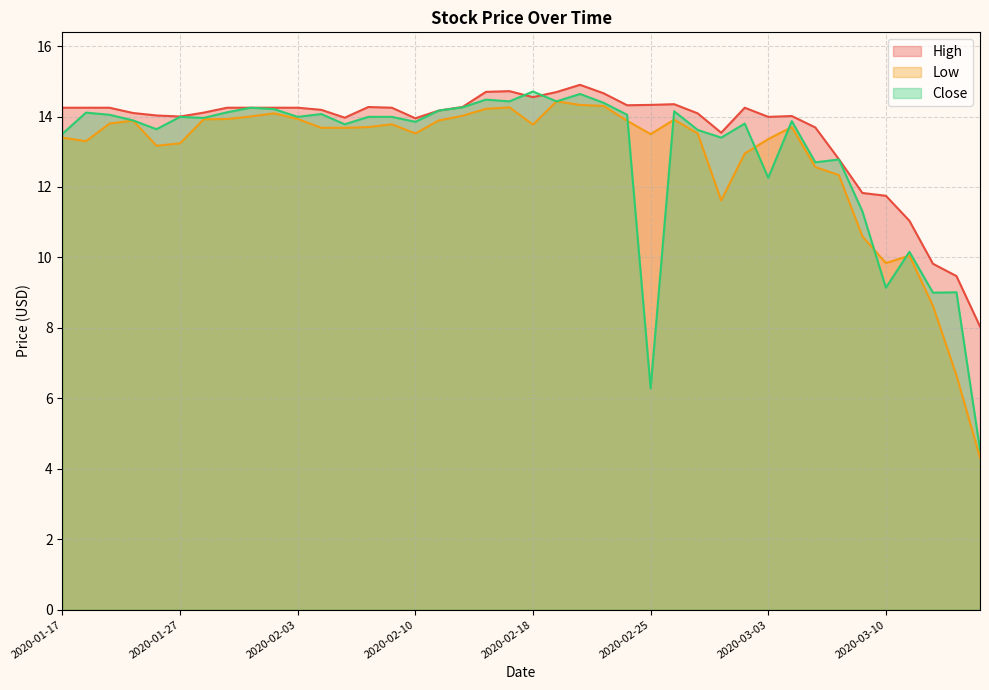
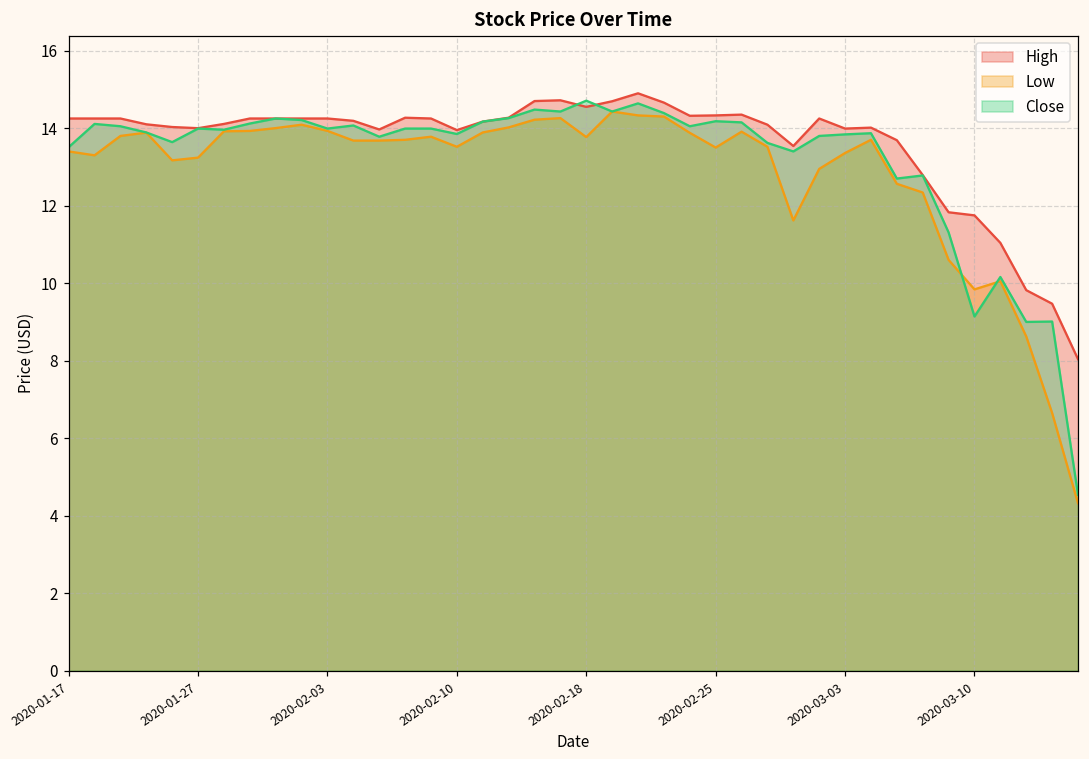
Close, 2020-02-25: 6.3 -> 14.2
Close, 2020-03-03: 12.3 -> 13.8
